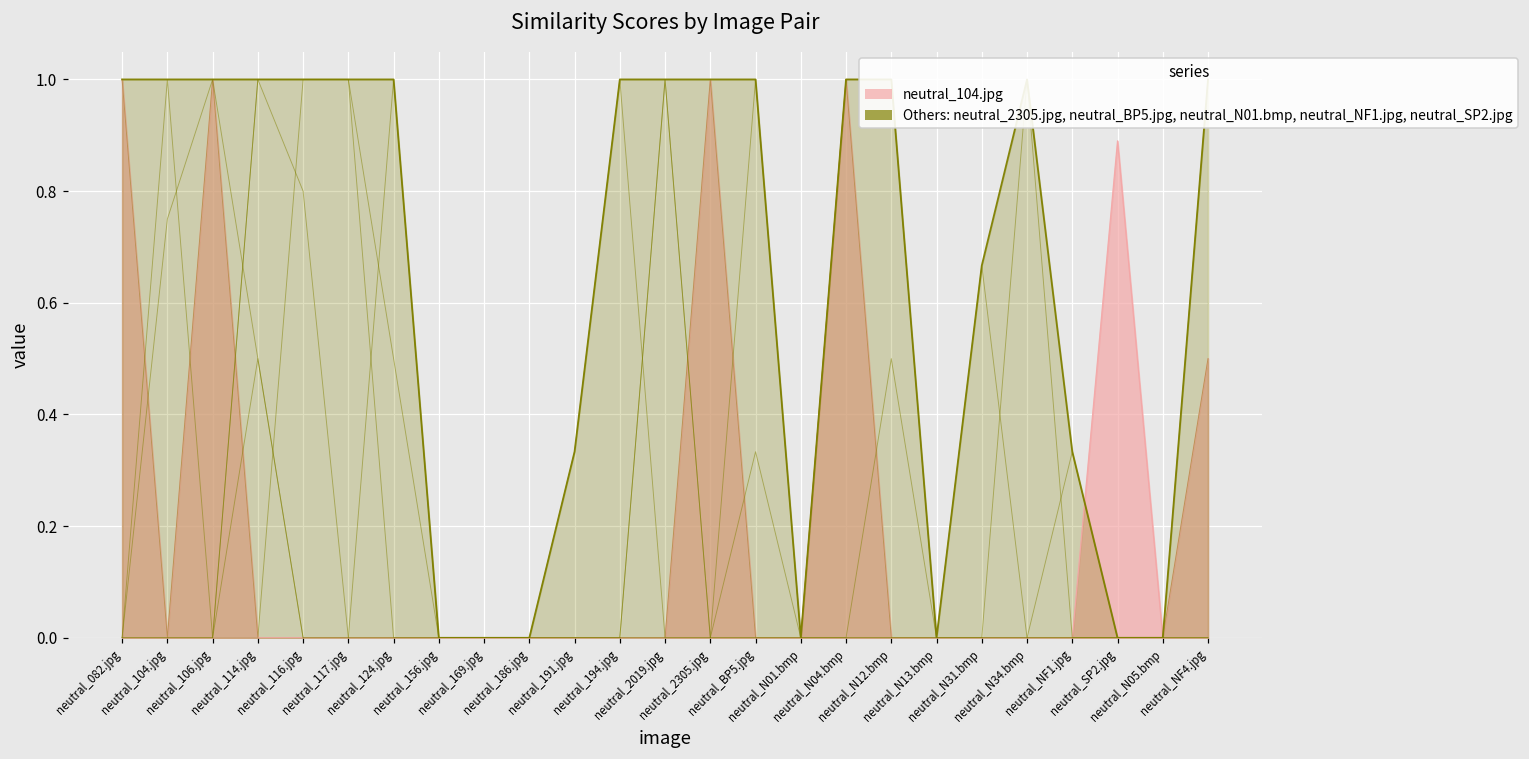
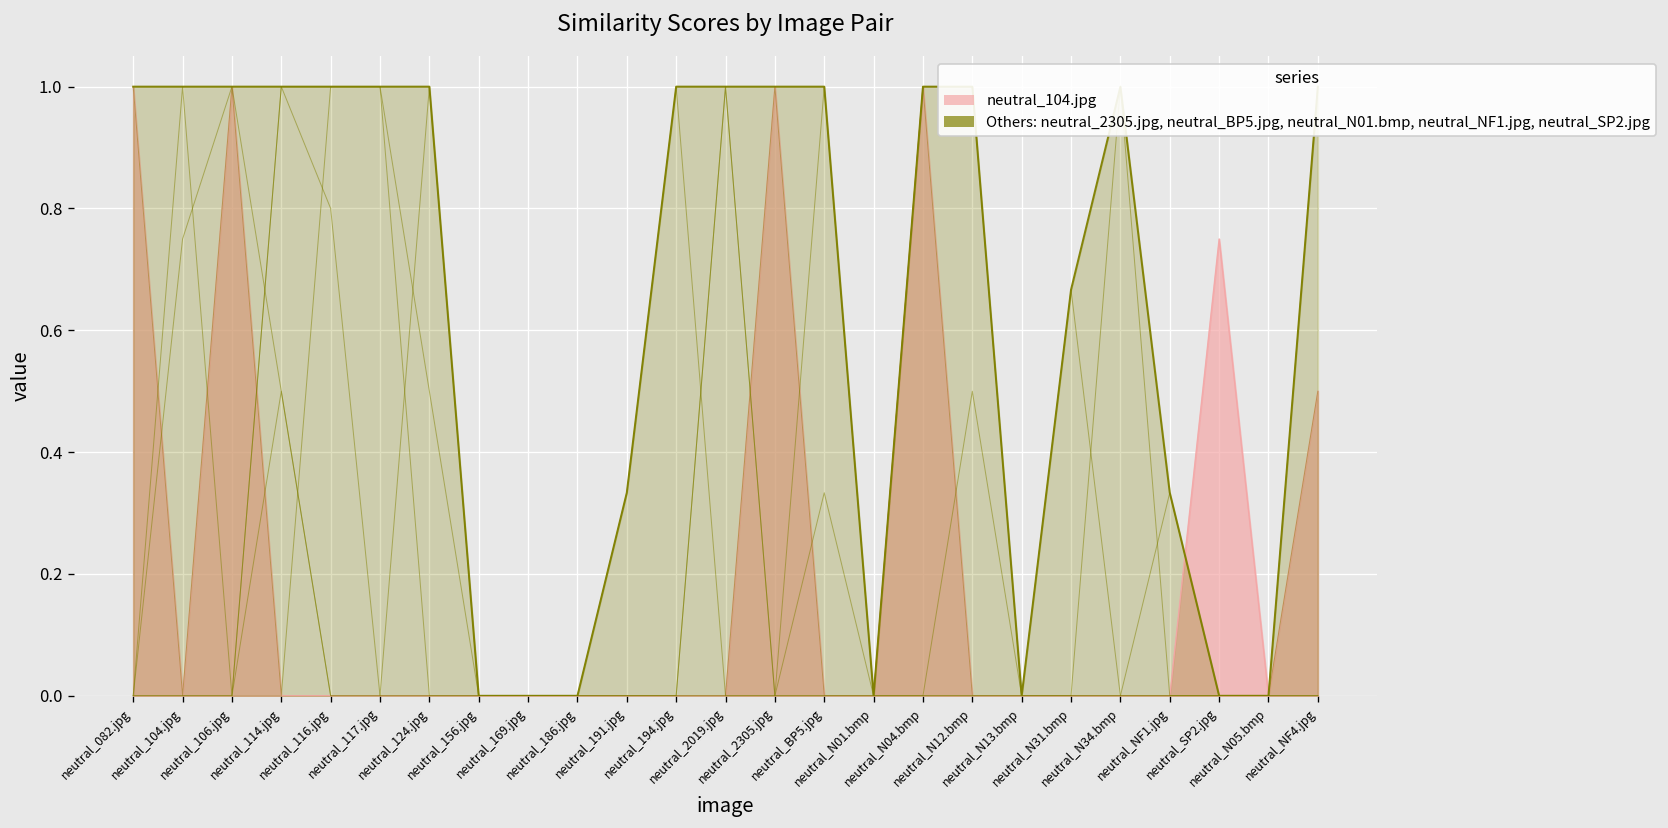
neutral_104.jpg, neutral_SP2.jpg: 0.89 -> 0.75
